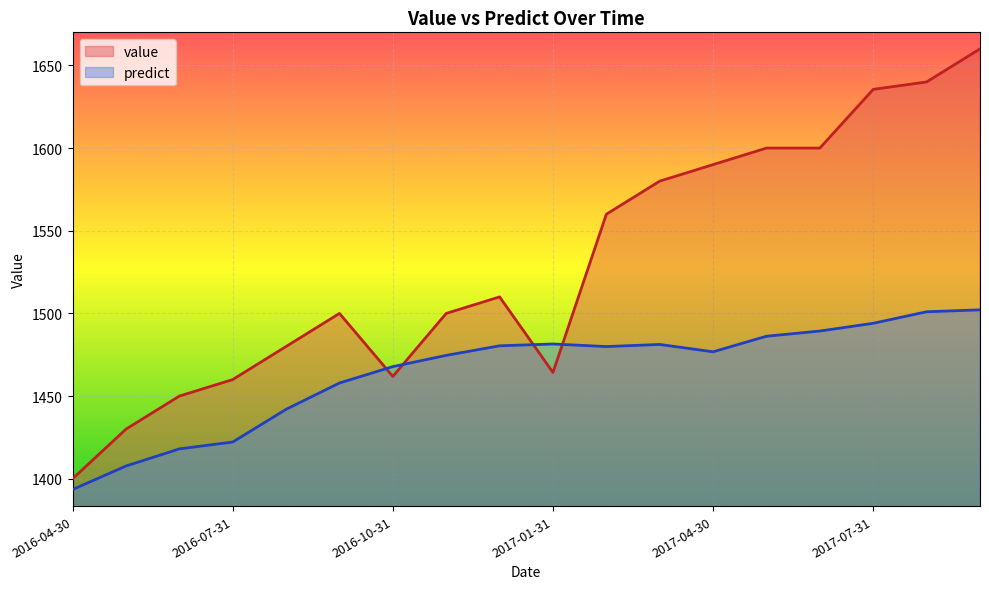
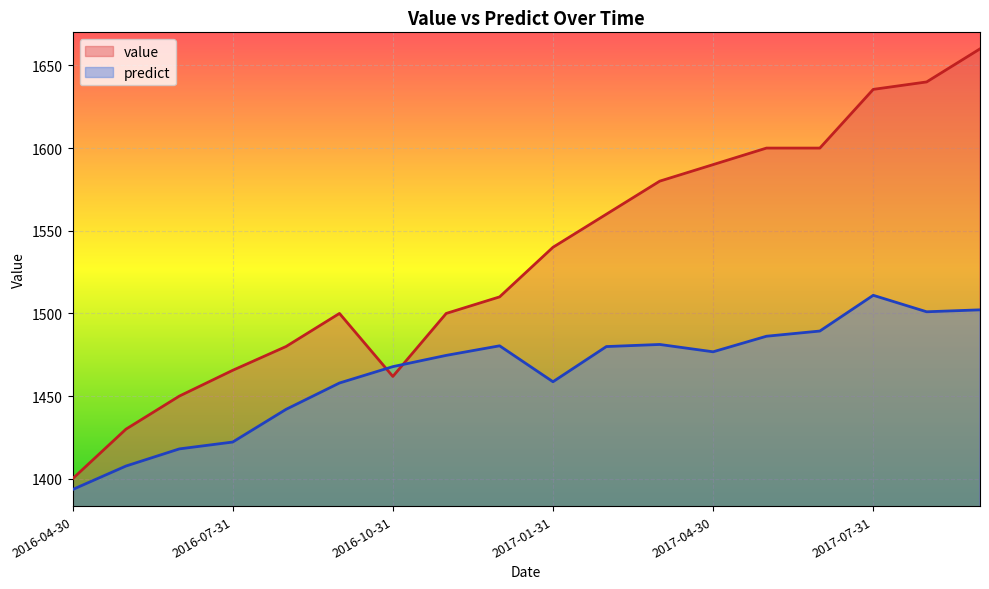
value, 2016-07-31: 1460 -> 1466
value, 2017-01-31: 1464 -> 1540
predict, 2017-01-31: 1482 -> 1459
predict, 2017-07-31: 1494 -> 1511
